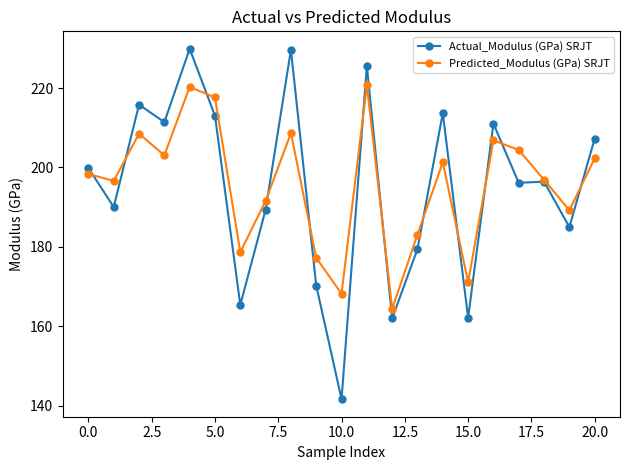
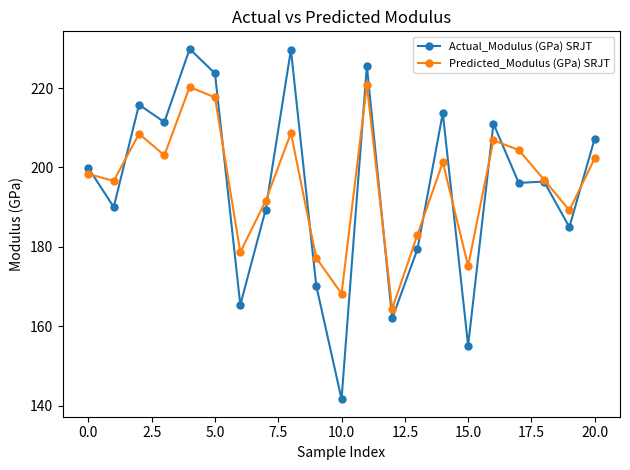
Actual_Modulus (GPa) SRJT, 5.0: 213 -> 224
Actual_Modulus (GPa) SRJT, 15.0: 162 -> 155
Predicted_Modulus (GPa) SRJT, 15.0: 171 -> 175
